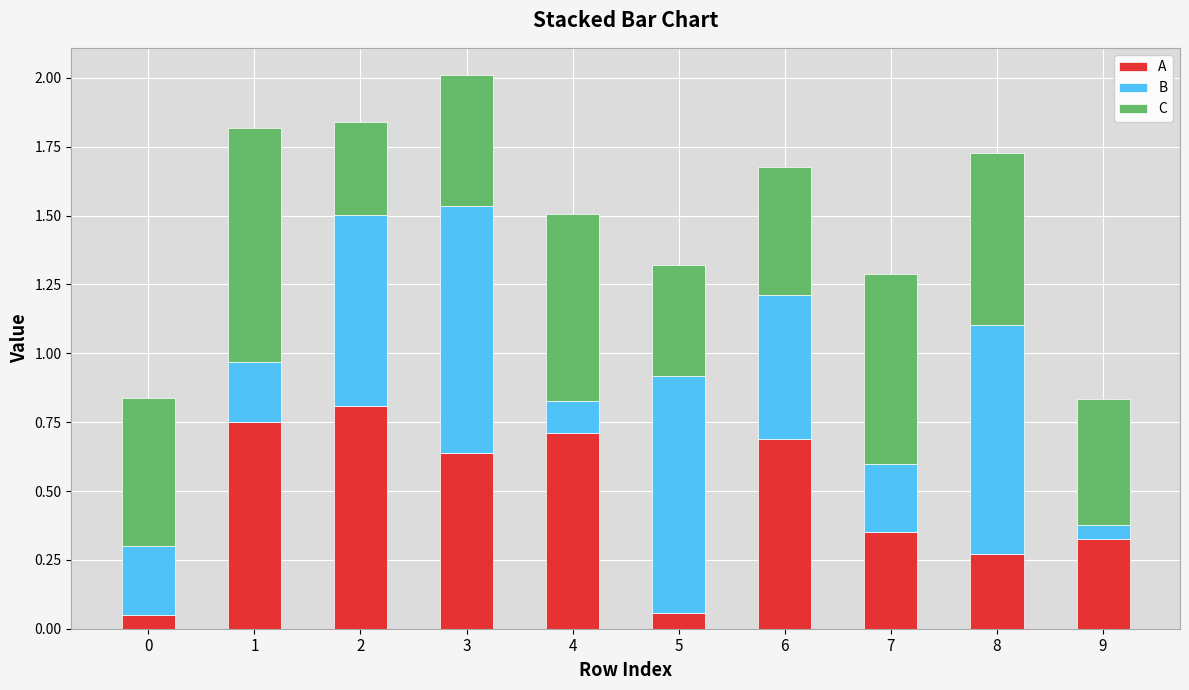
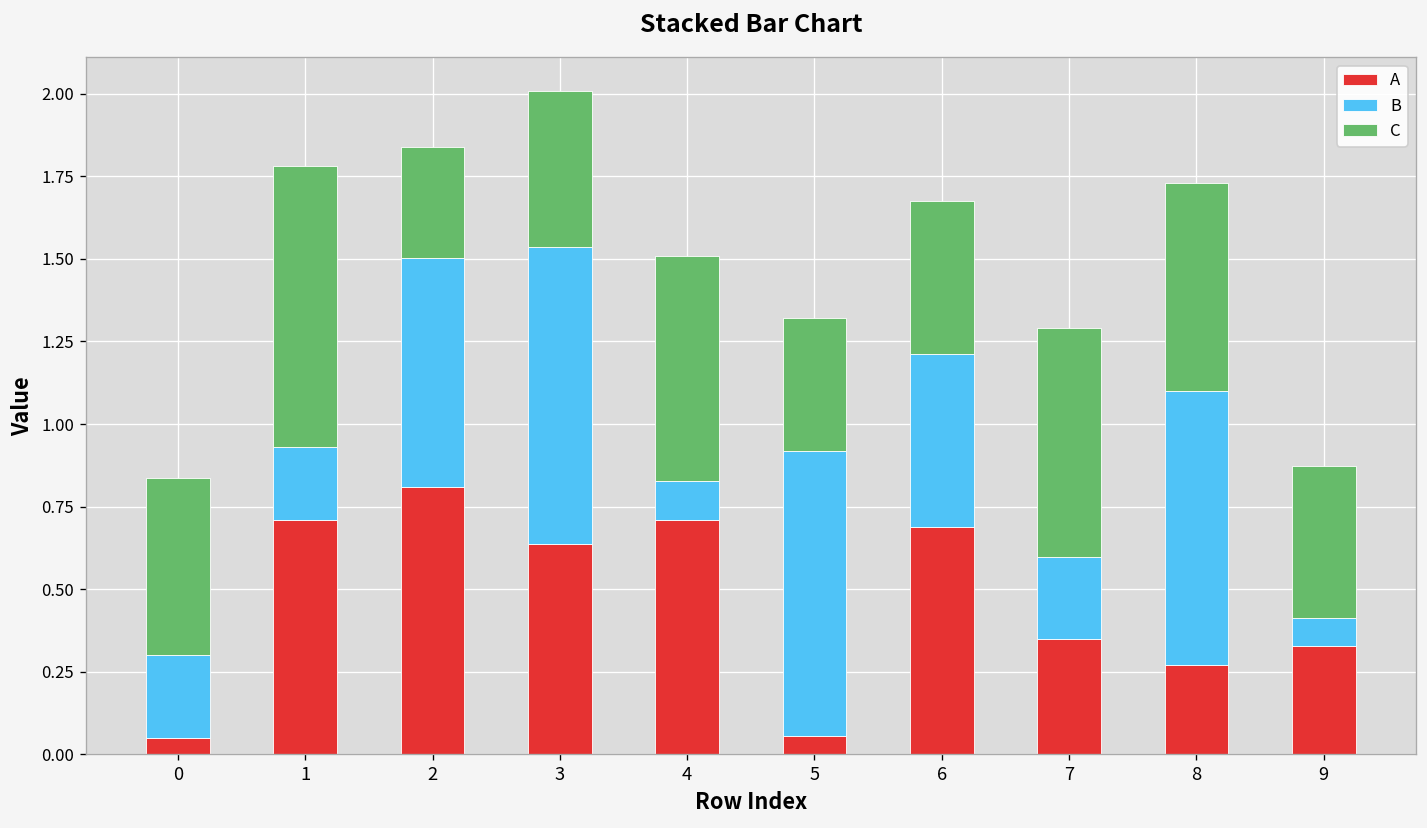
A, 1: 0.75 -> 0.71
B, 9: 0.05 -> 0.09
